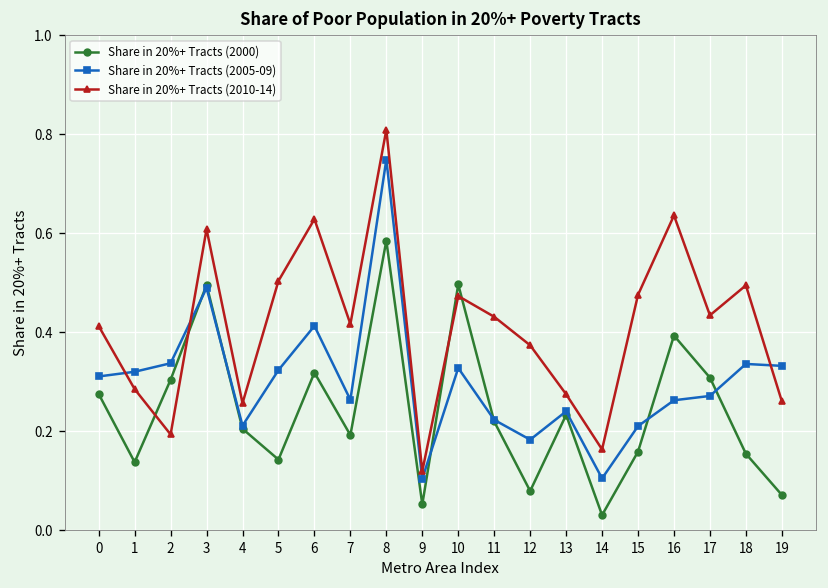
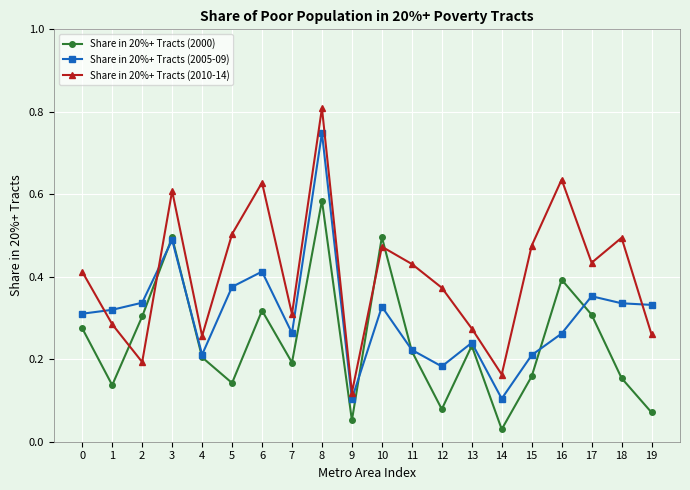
Share in 20%+ Tracts (2005-09), 5: 0.32 -> 0.38
Share in 20%+ Tracts (2010-14), 7: 0.42 -> 0.31
Share in 20%+ Tracts (2005-09), 17: 0.27 -> 0.35
